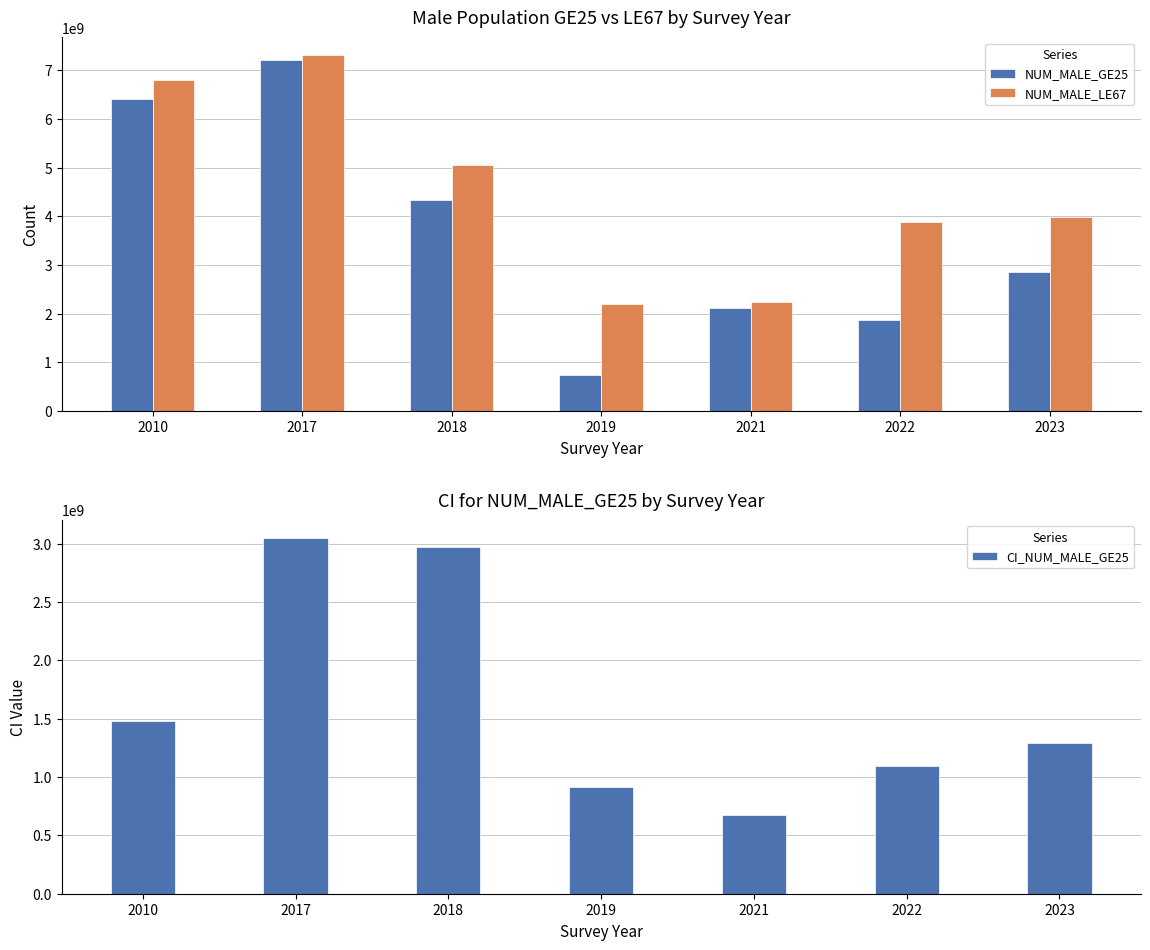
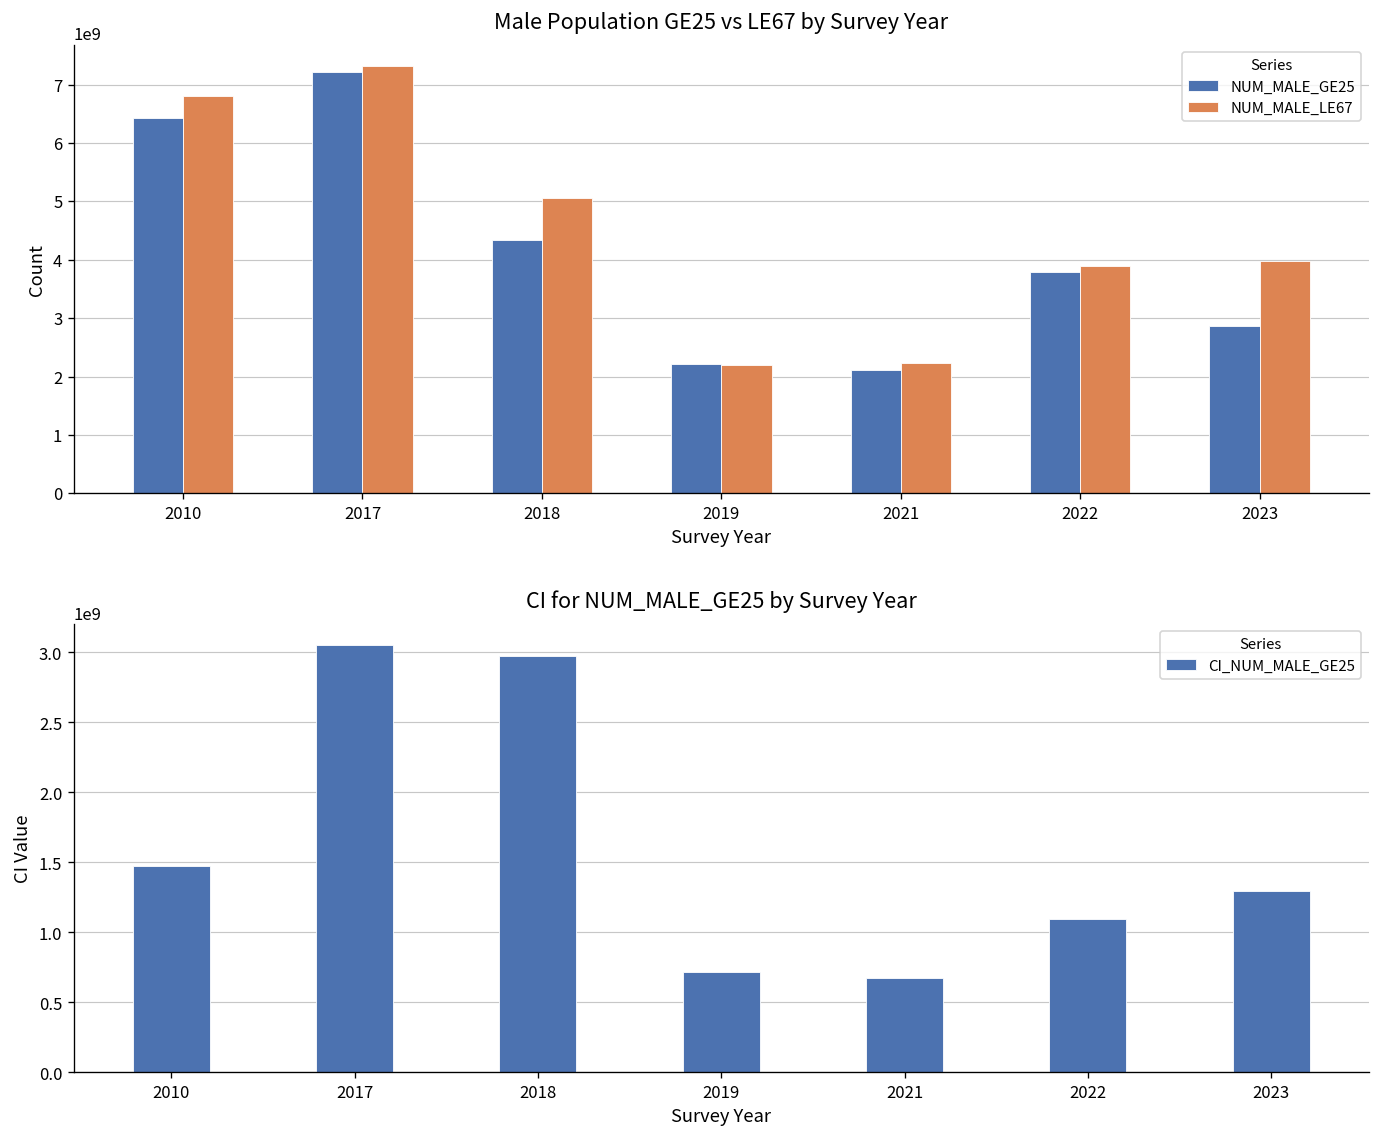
Male Population GE25 vs LE67 by Survey Year, NUM_MALE_GE25, 2019: 800000000 -> 2200000000
Male Population GE25 vs LE67 by Survey Year, NUM_MALE_GE25, 2022: 1900000000 -> 3800000000
CI for NUM_MALE_GE25 by Survey Year, 2019: 910000000 -> 720000000
